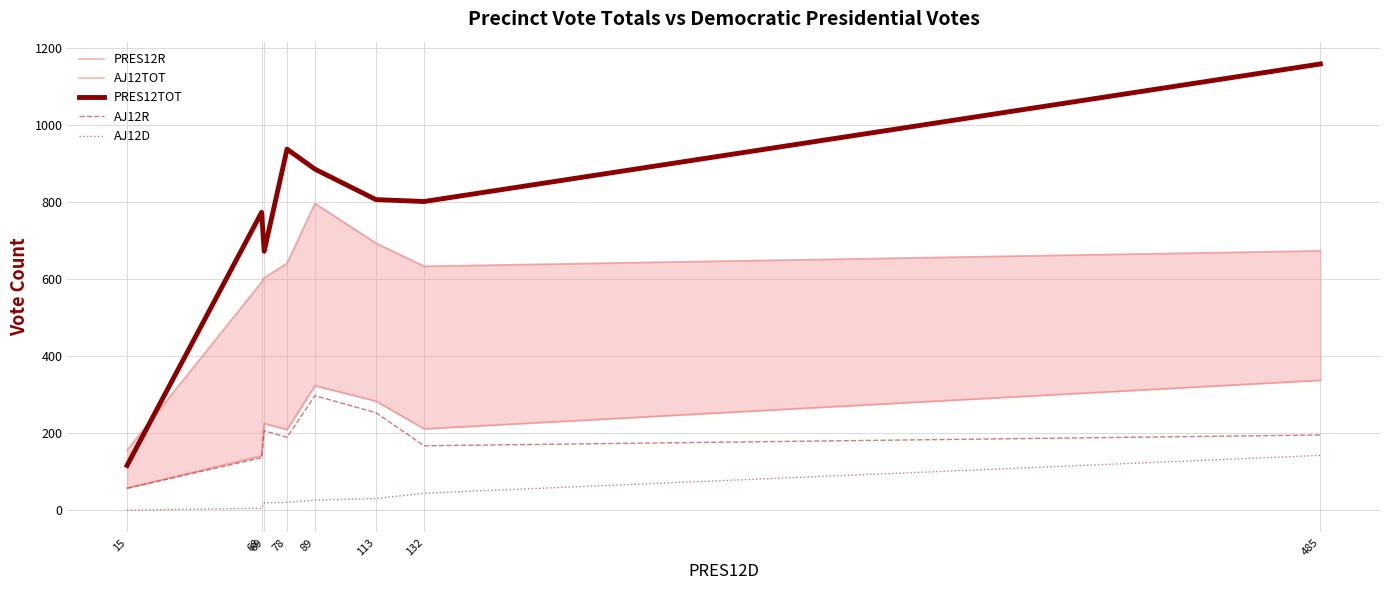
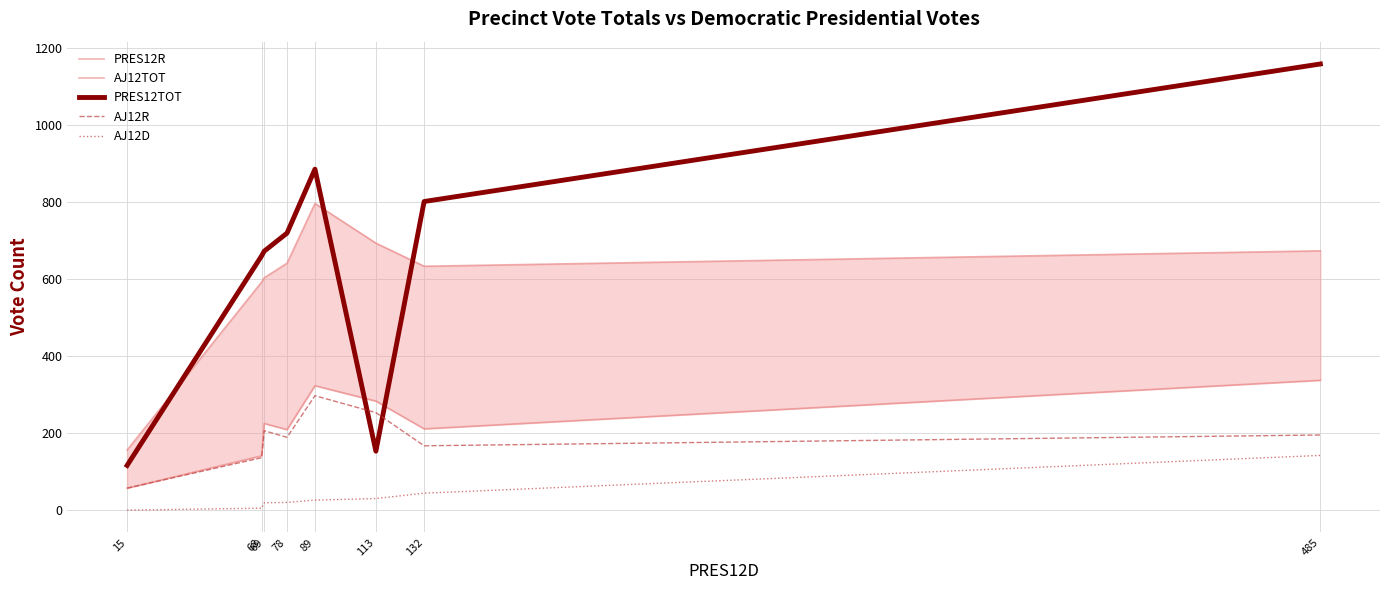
PRES12TOT, 68: 770 -> 660
PRES12TOT, 78: 940 -> 720
PRES12TOT, 113: 810 -> 150
